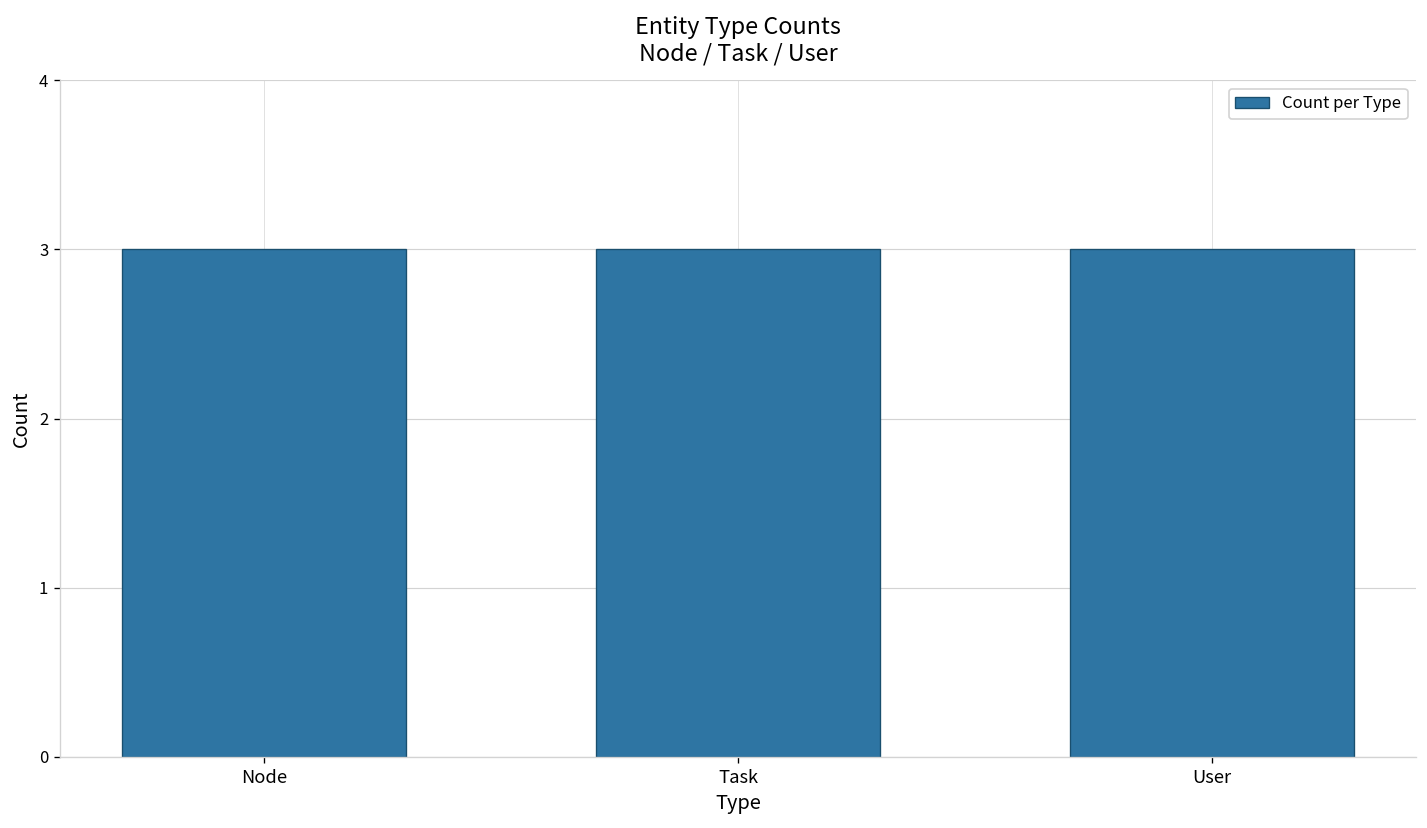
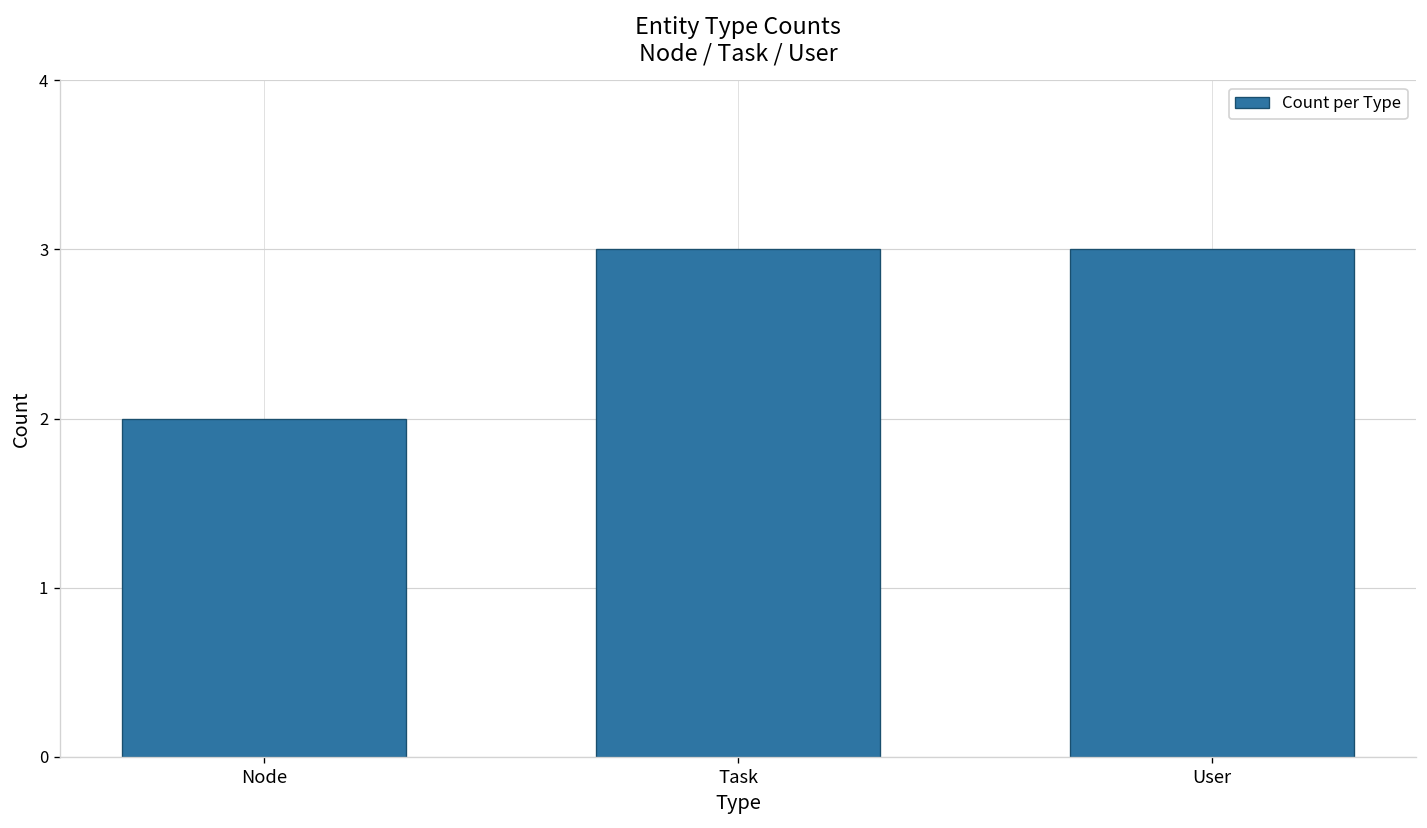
Node: 3 -> 2
